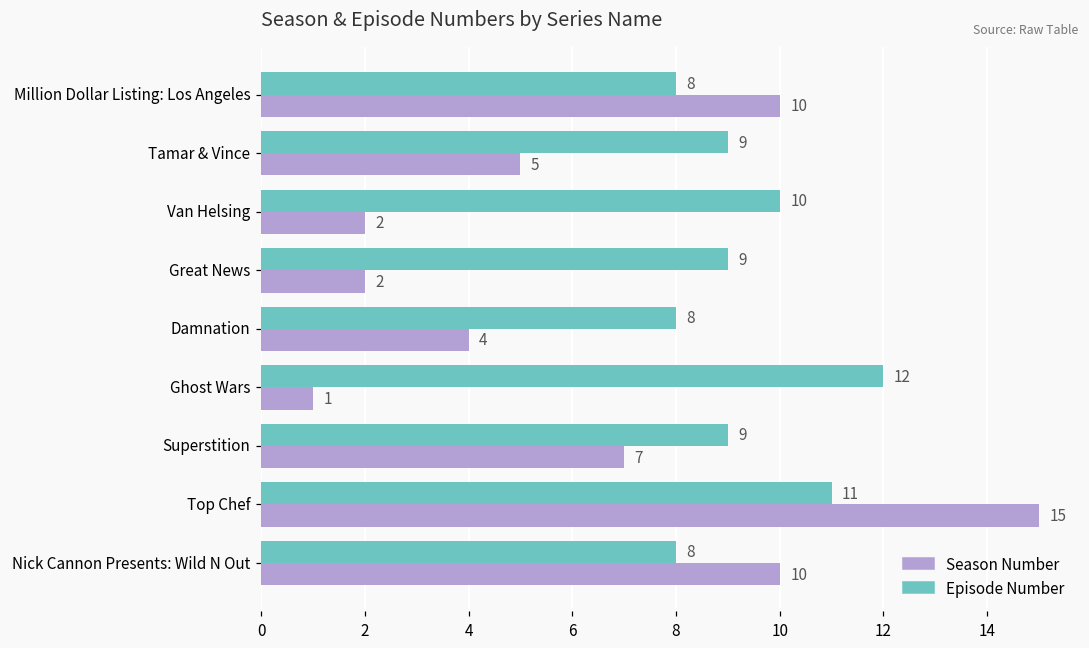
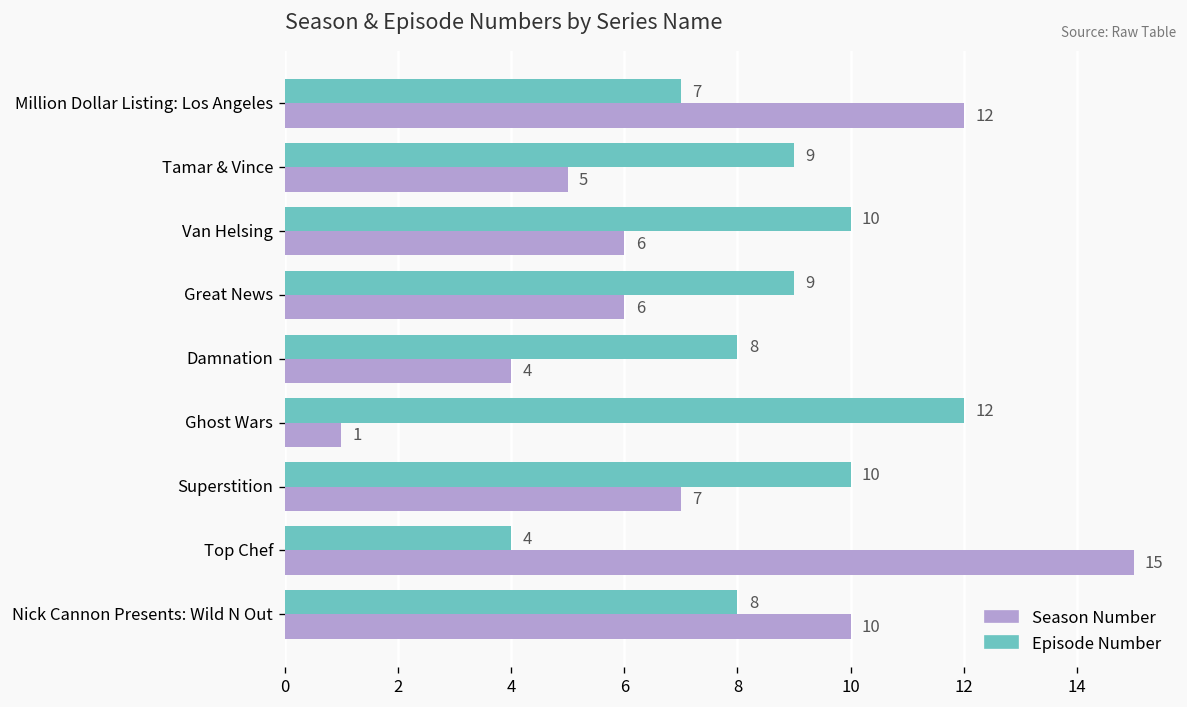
Episode Number, Million Dollar Listing: Los Angeles: 8 -> 7
Season Number, Million Dollar Listing: Los Angeles: 10 -> 12
Season Number, Van Helsing: 2 -> 6
Season Number, Great News: 2 -> 6
Episode Number, Superstition: 9 -> 10
Episode Number, Top Chef: 11 -> 4
